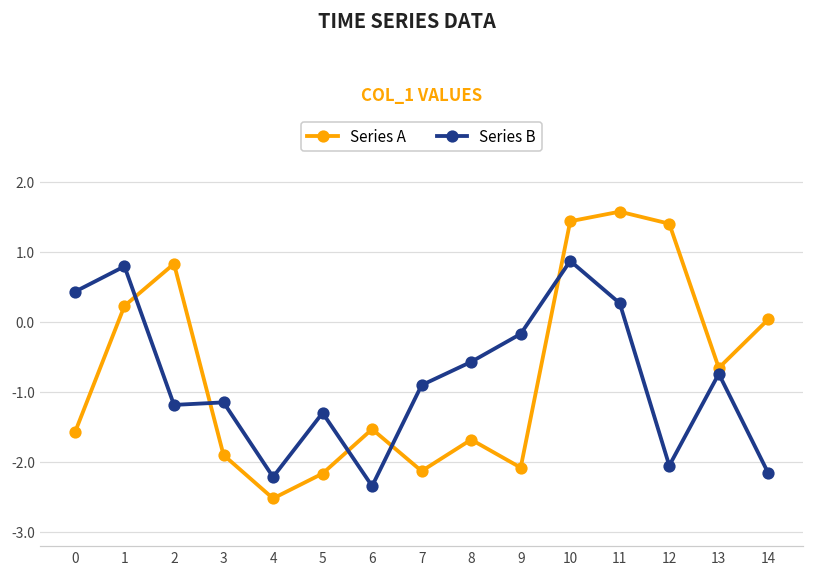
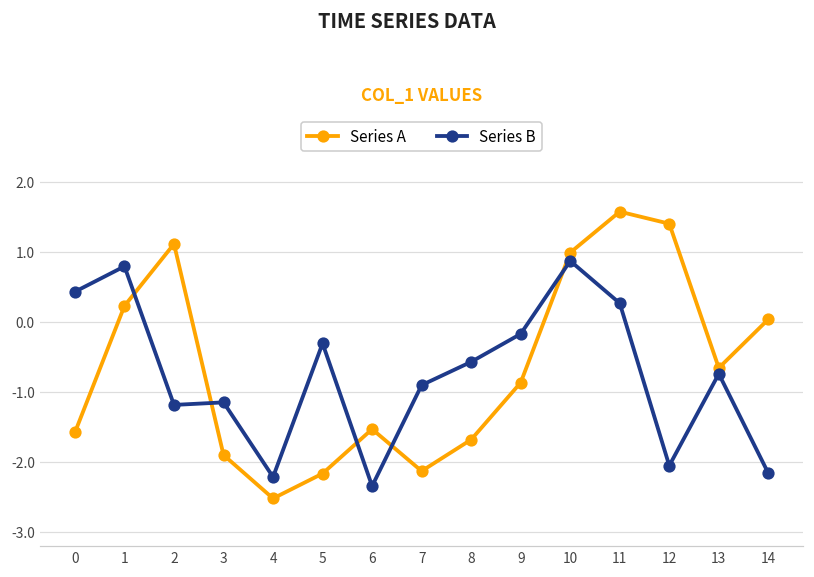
Series A, 2: 0.8 -> 1.1
Series B, 5: -1.3 -> -0.3
Series A, 9: -2.1 -> -0.9
Series A, 10: 1.4 -> 1.0
